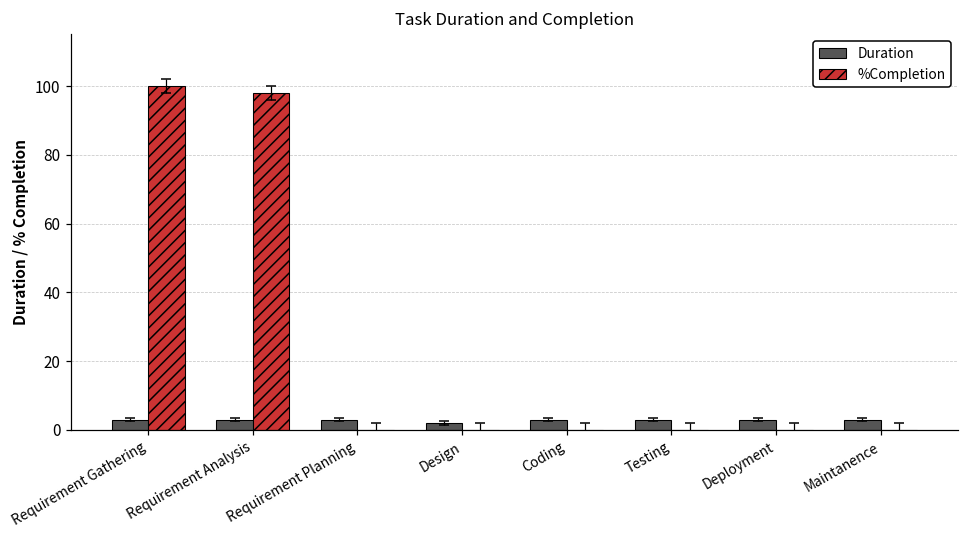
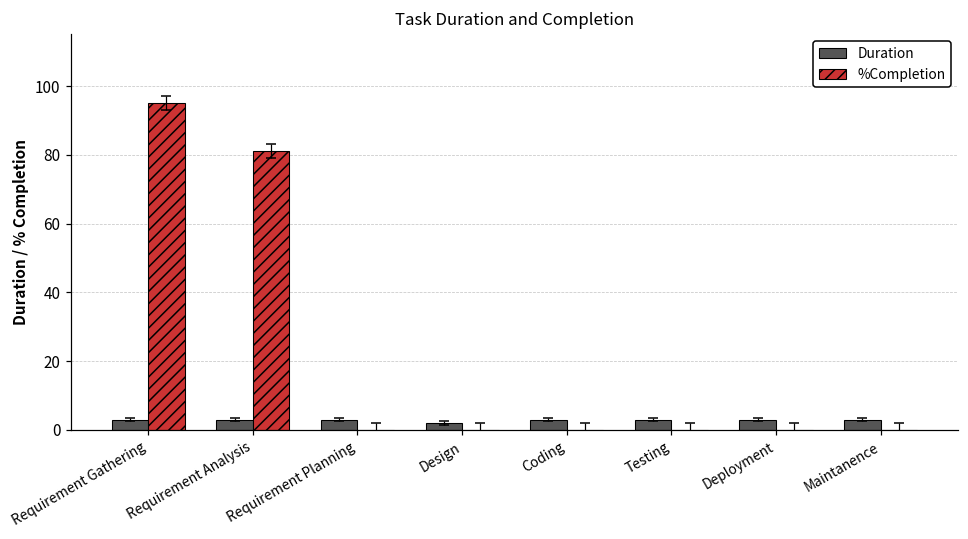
%Completion, Requirement Gathering: 100 -> 95
%Completion, Requirement Analysis: 98 -> 81
